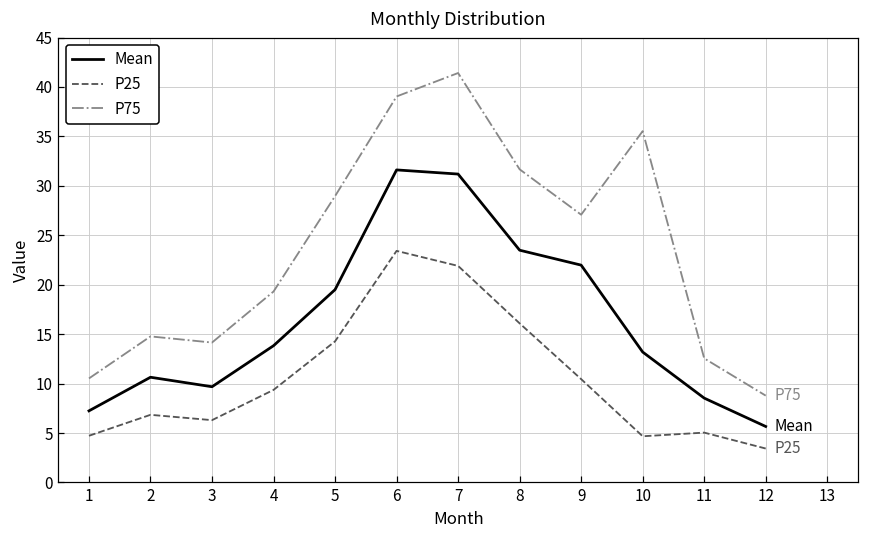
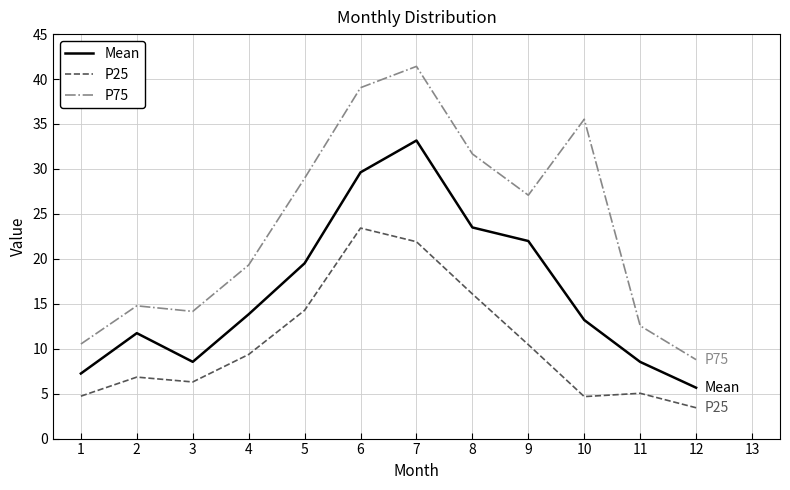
Mean, 2: 11 -> 12
Mean, 3: 10 -> 9
Mean, 6: 32 -> 30
Mean, 7: 31 -> 33
